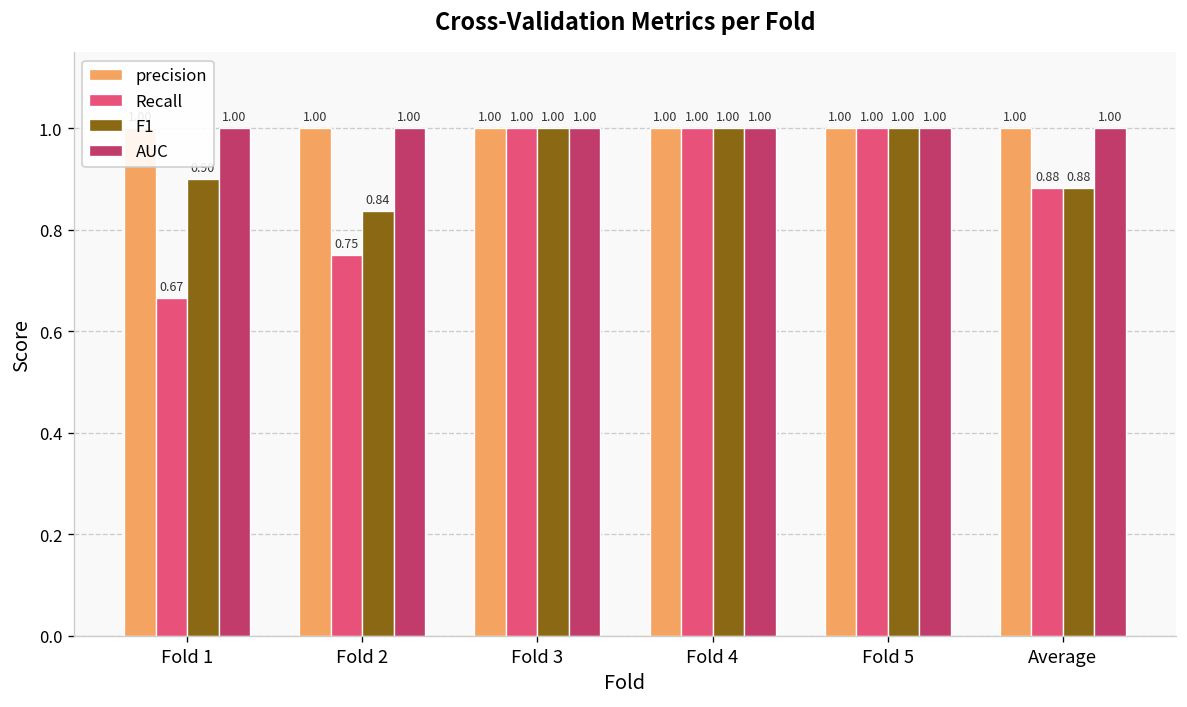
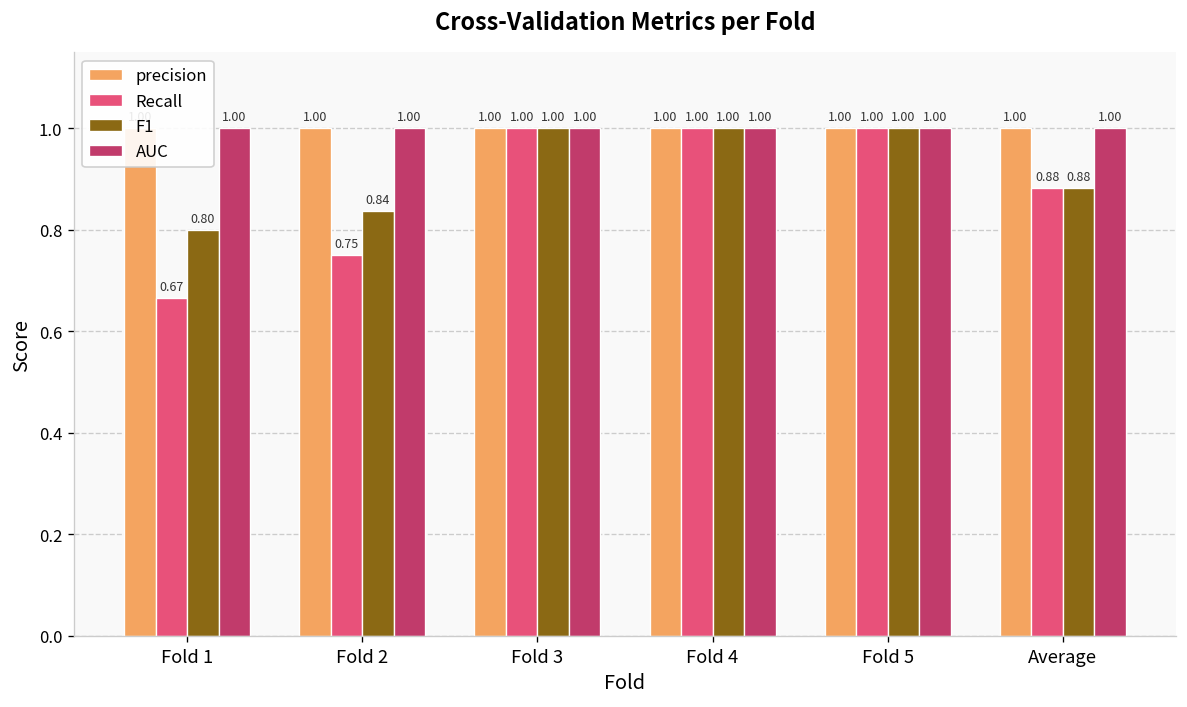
F1, Fold 1: 0.9 -> 0.8
